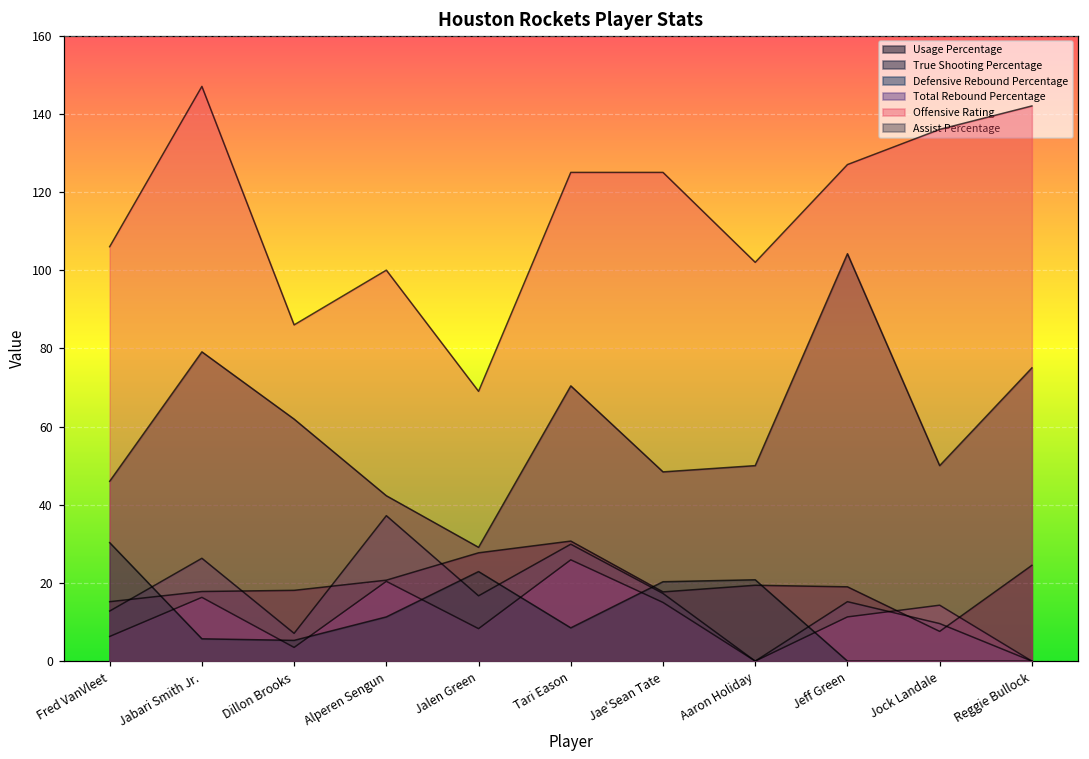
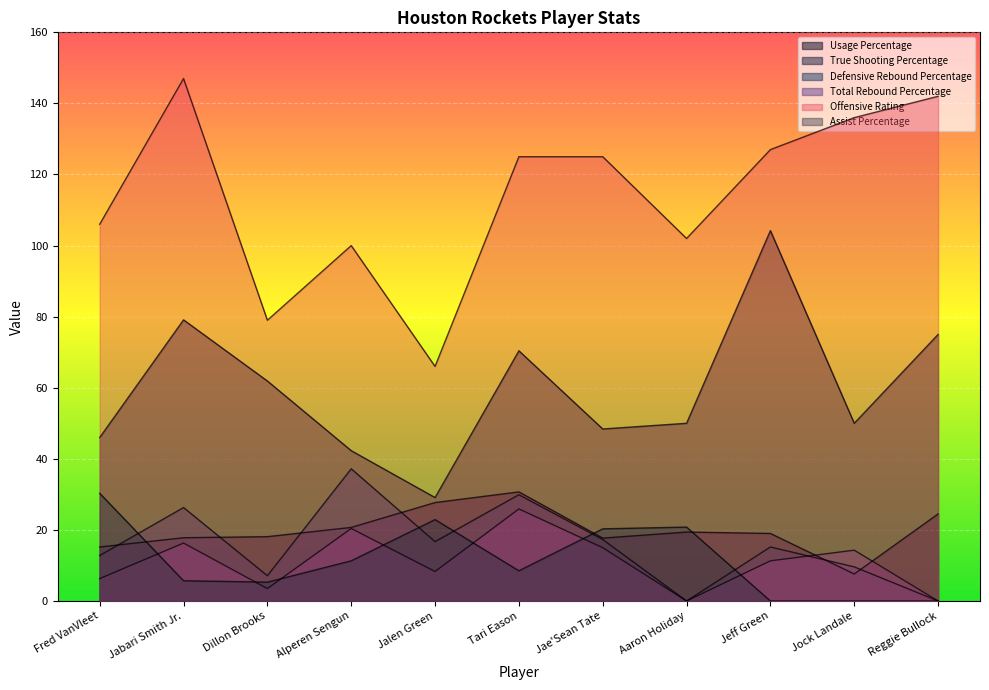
Offensive Rating, Dillon Brooks: 86 -> 79
Offensive Rating, Jalen Green: 69 -> 66
